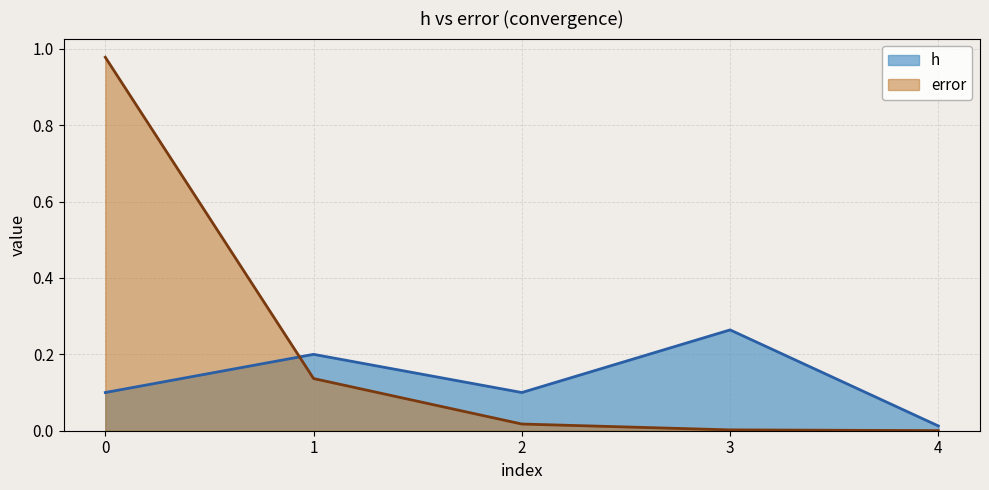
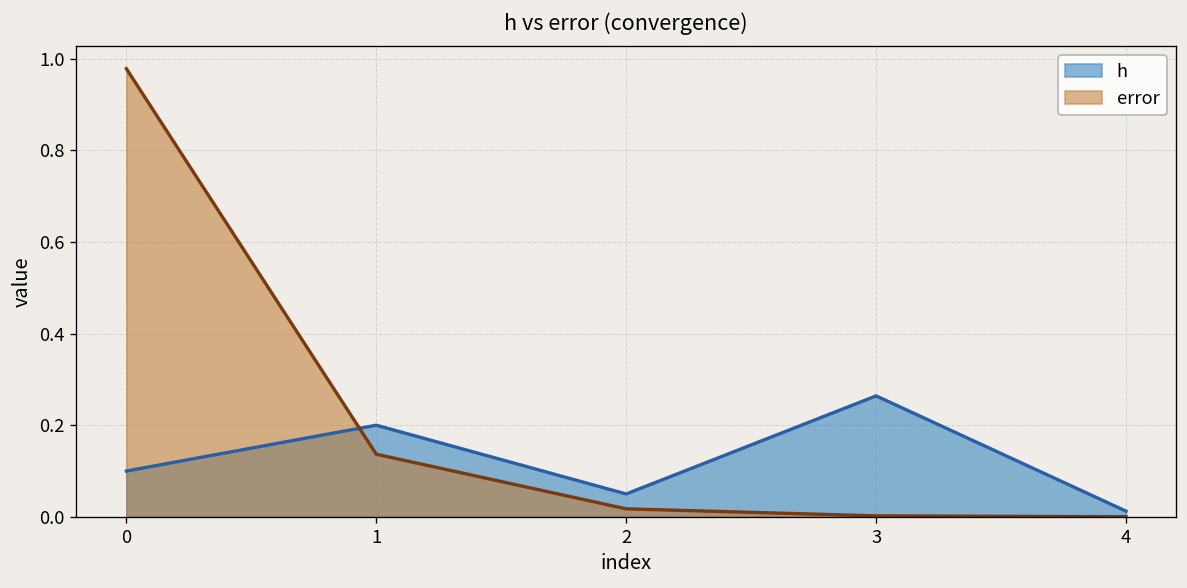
h, 2: 0.10 -> 0.05
